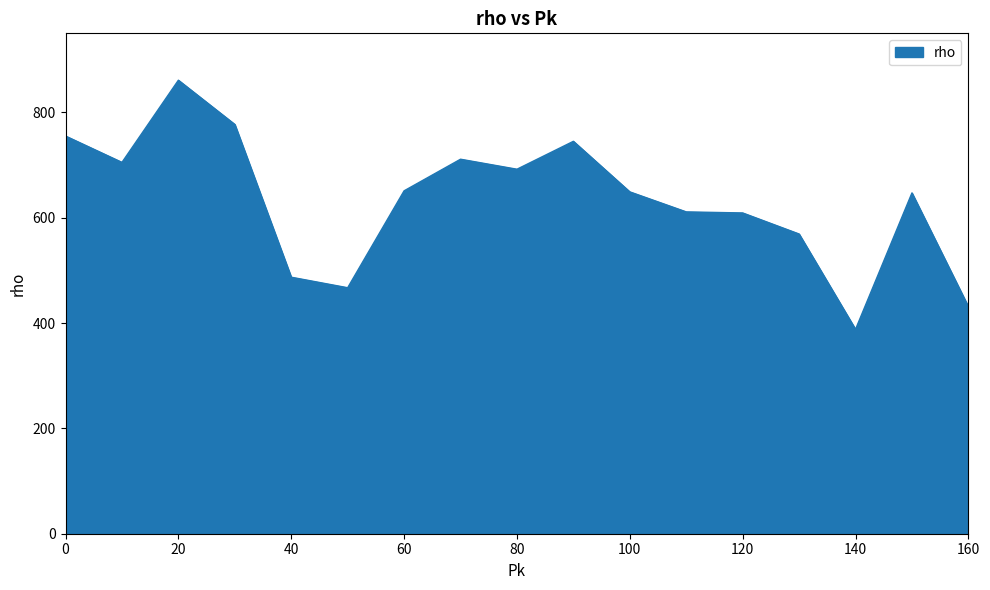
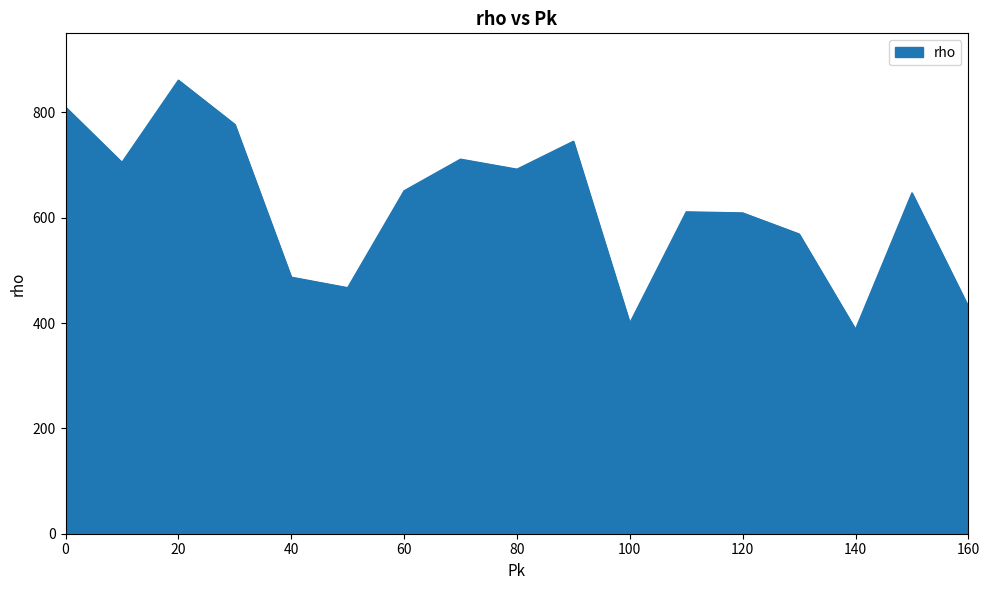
0: 760 -> 810
100: 650 -> 400
